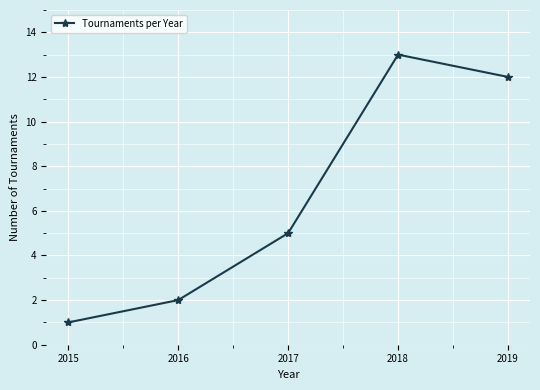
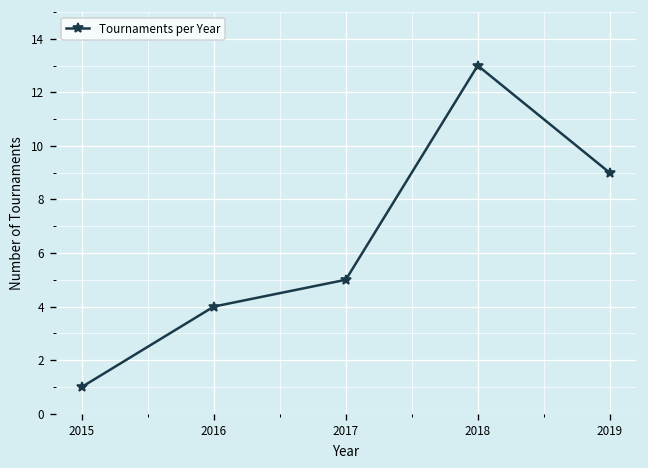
2016: 2 -> 4
2019: 12 -> 9
